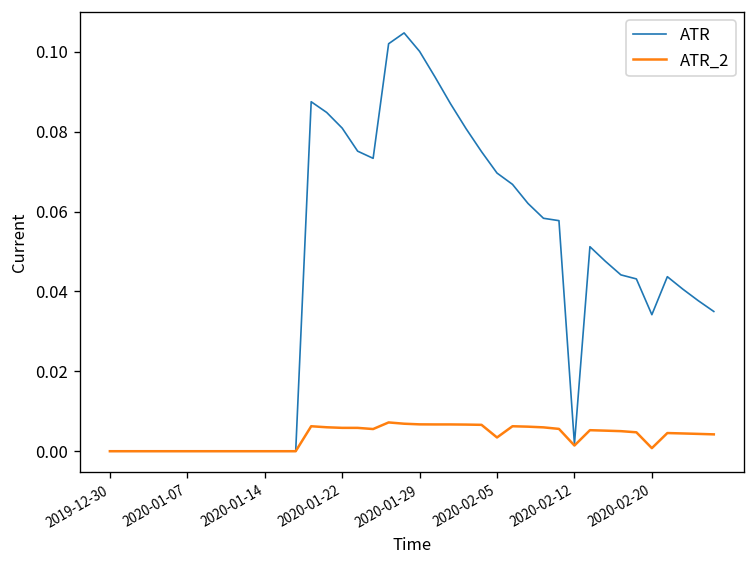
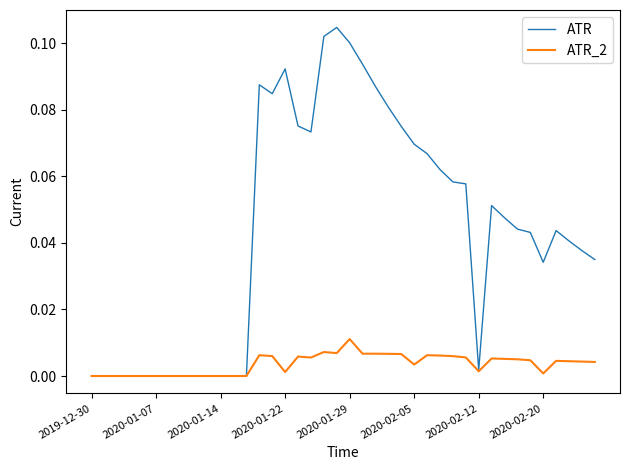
ATR, 2020-01-22: 0.081 -> 0.092
ATR_2, 2020-01-22: 0.006 -> 0.001
ATR_2, 2020-01-29: 0.007 -> 0.011
